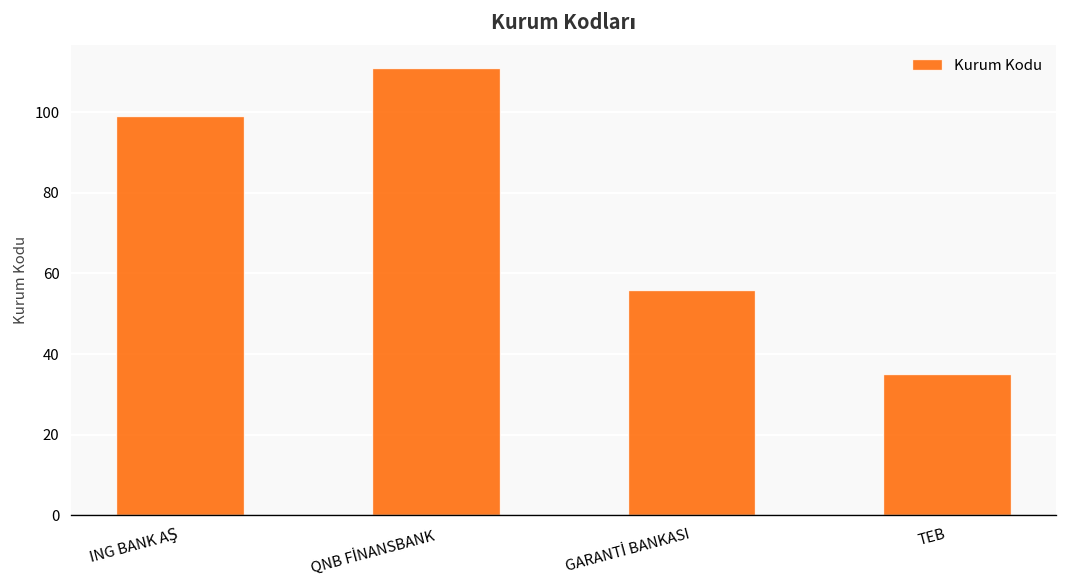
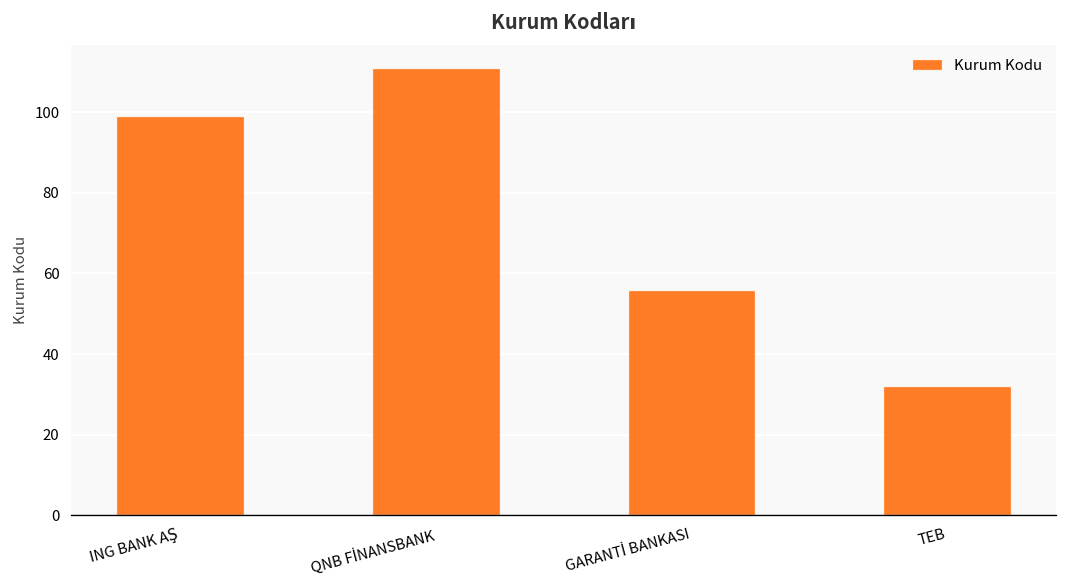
TEB: 35 -> 32
